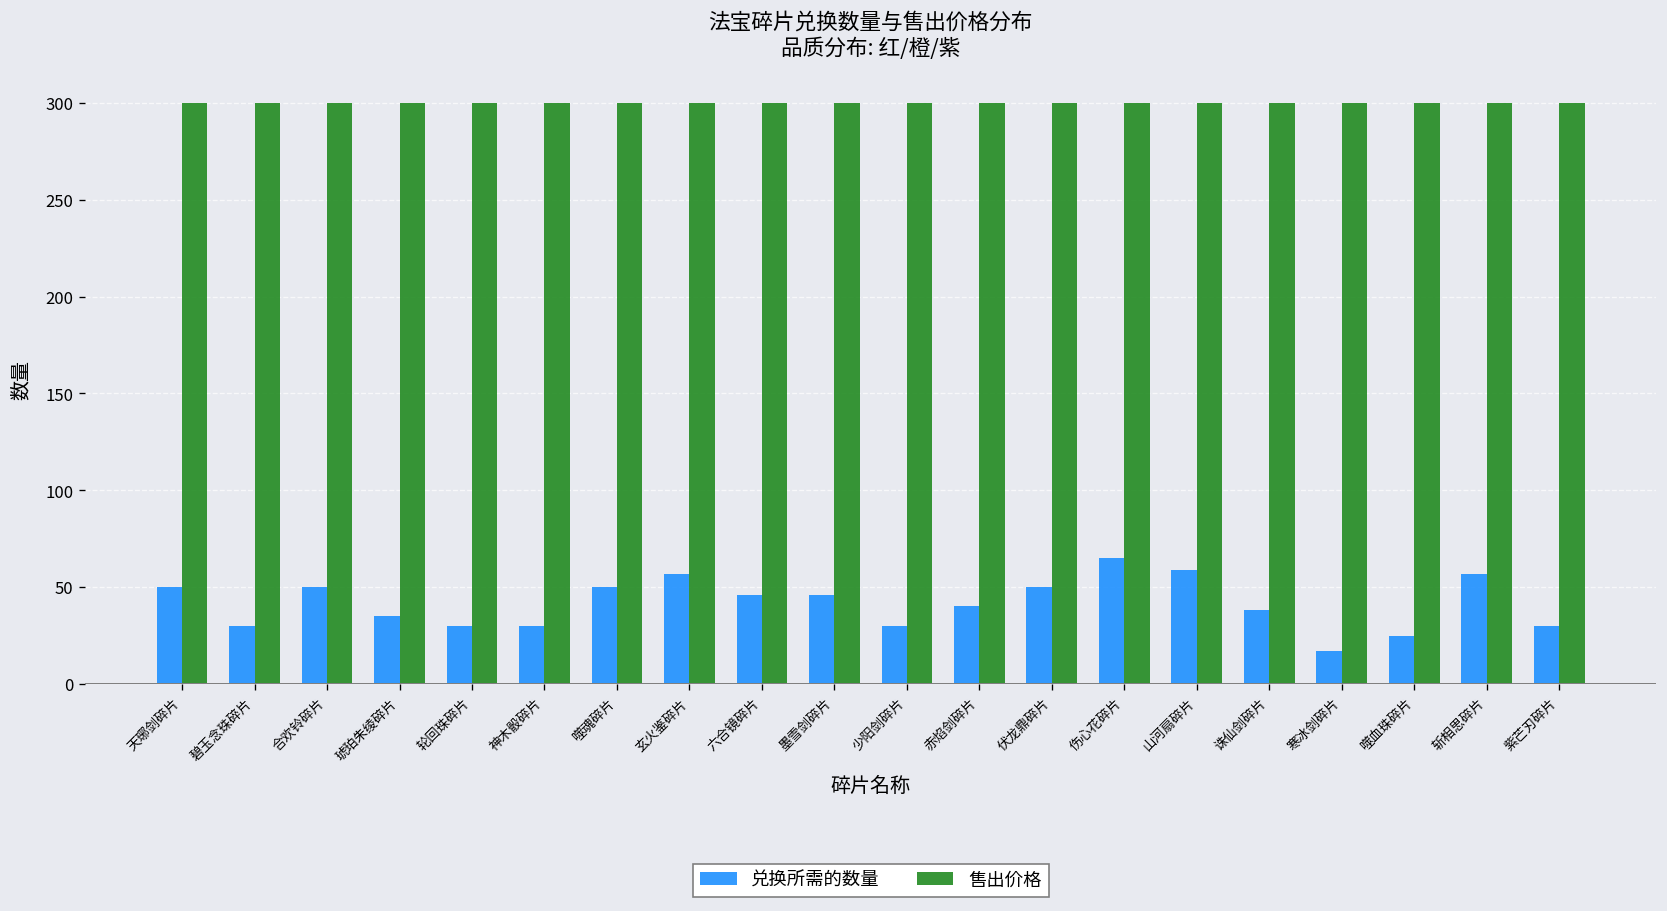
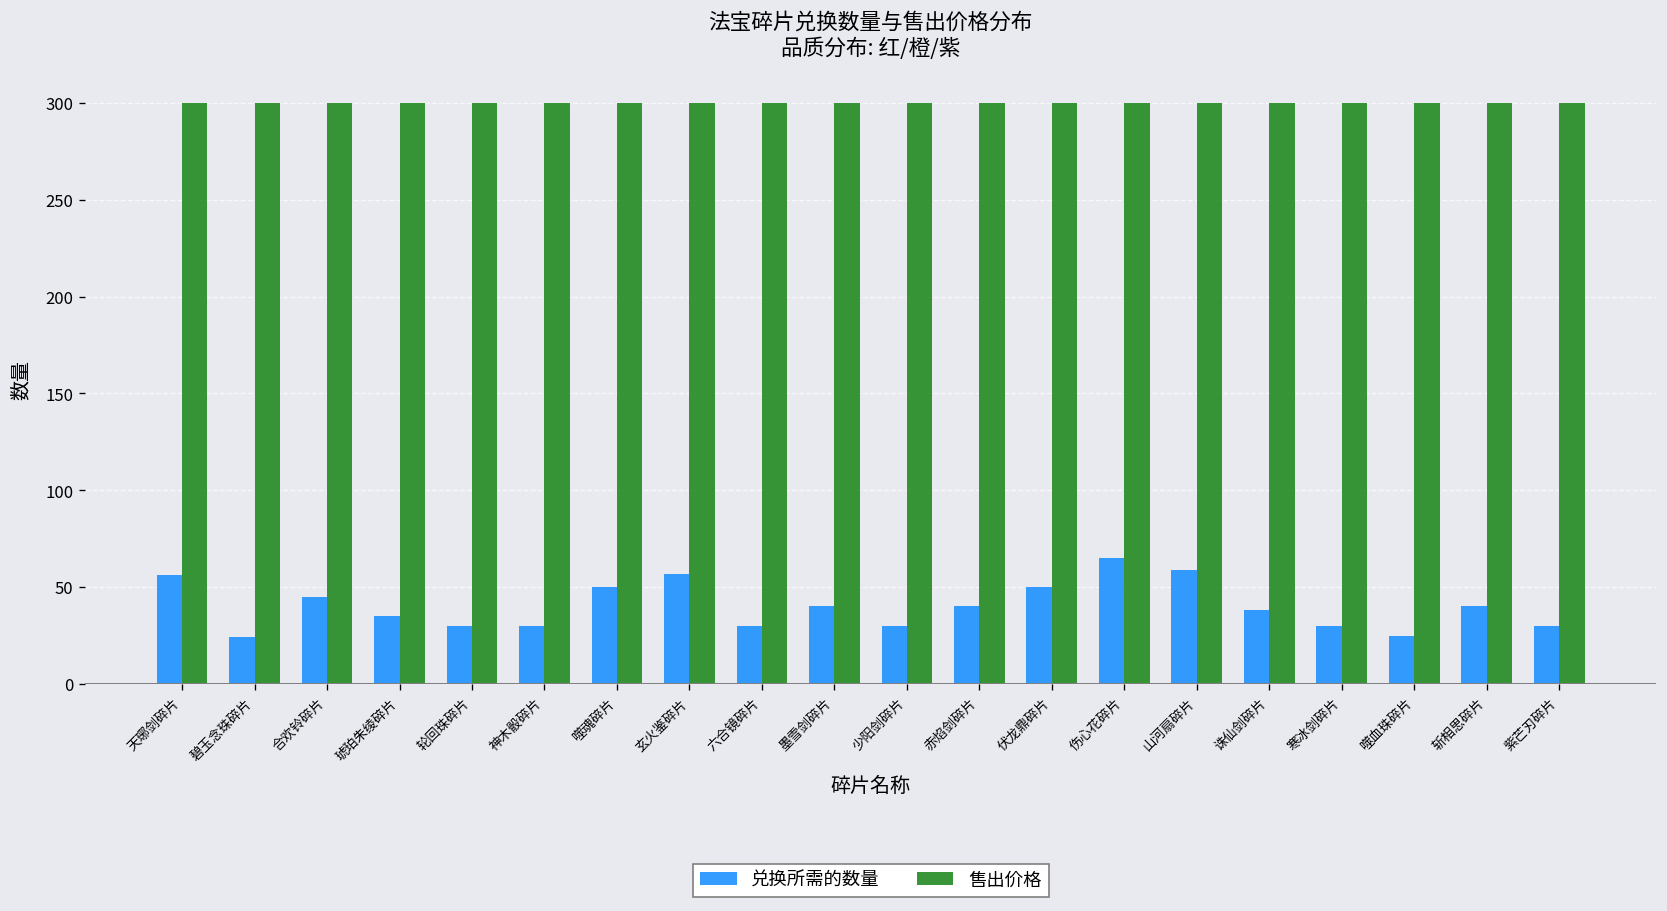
兑换所需的数量, 天琊剑碎片: 50 -> 56
兑换所需的数量, 碧玉念珠碎片: 30 -> 24
兑换所需的数量, 合欢铃碎片: 50 -> 45
兑换所需的数量, 六合镜碎片: 46 -> 30
兑换所需的数量, 墨雪剑碎片: 46 -> 40
兑换所需的数量, 寒冰剑碎片: 17 -> 30
兑换所需的数量, 斩相思碎片: 57 -> 40
